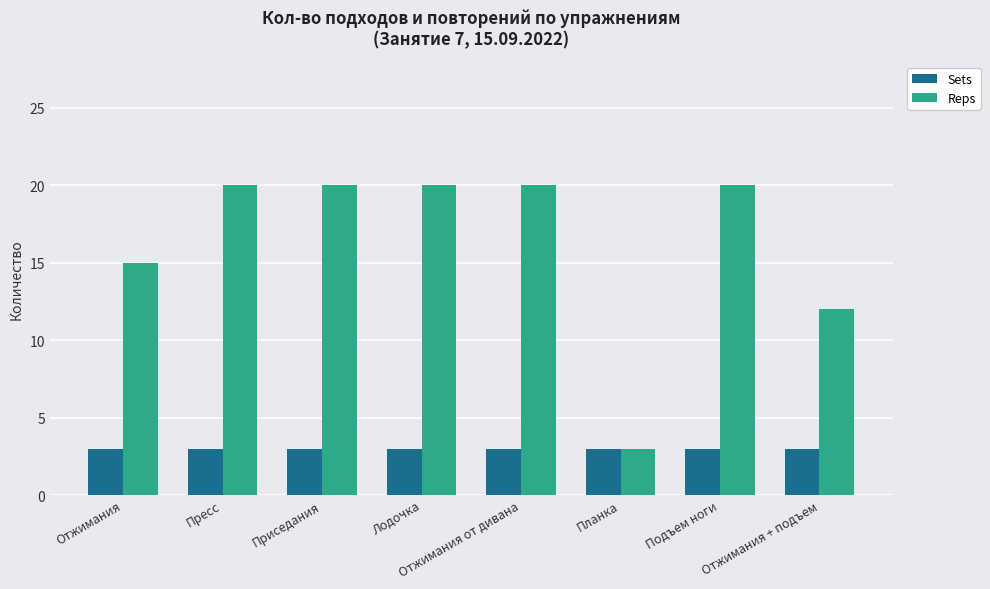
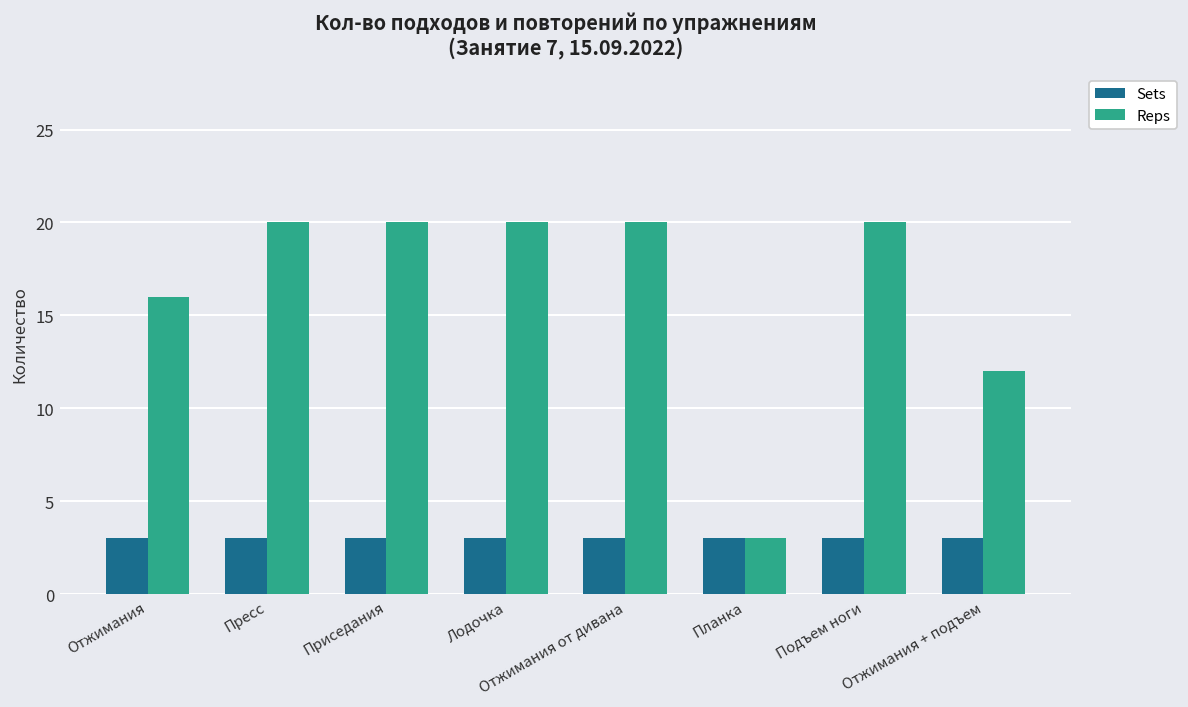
Reps, Отжимания: 15 -> 16
